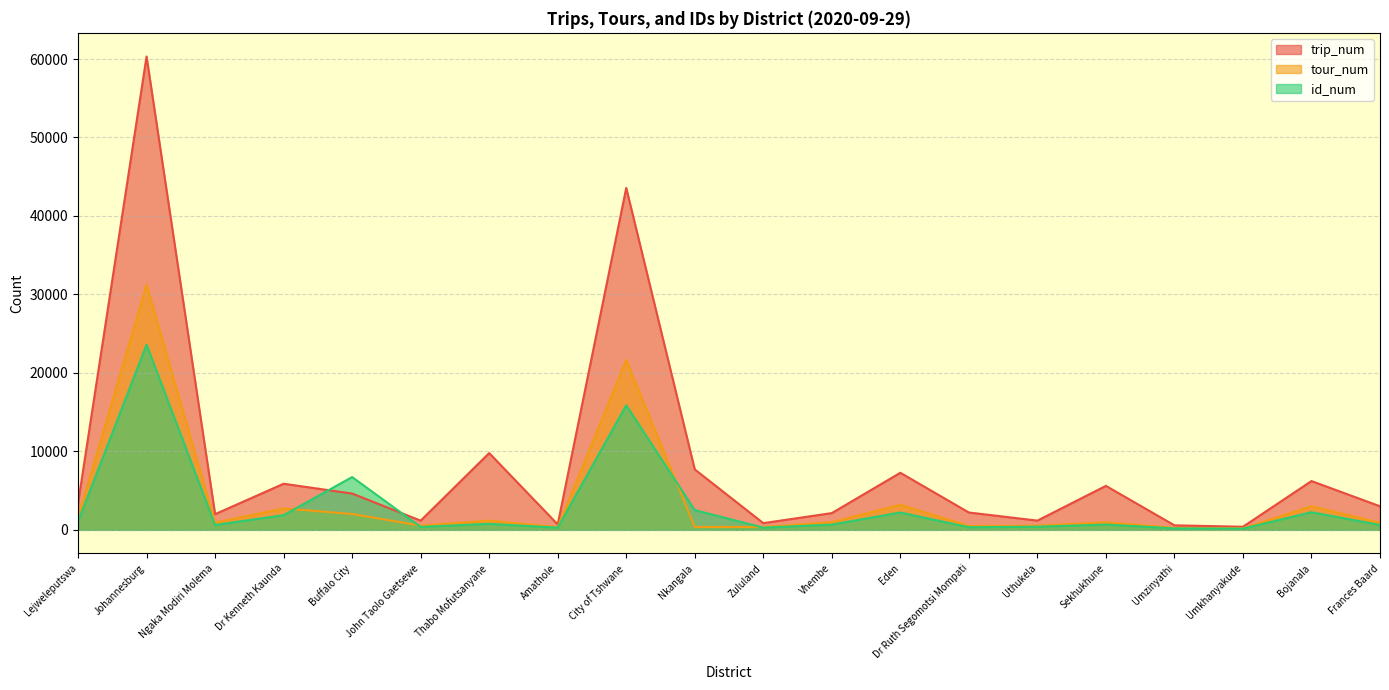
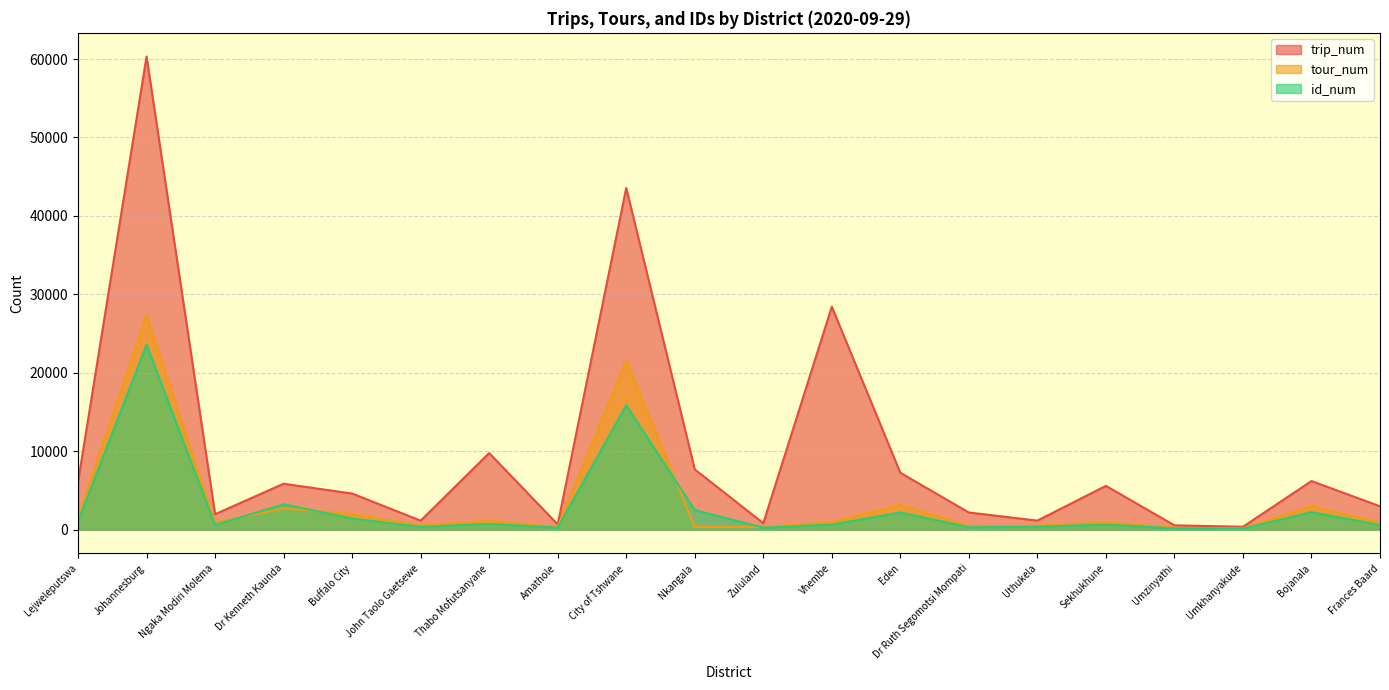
trip_num, Lejweleputswa: 3000 -> 6000
tour_num, Johannesburg: 31000 -> 27000
id_num, Dr Kenneth Kaunda: 2000 -> 3000
id_num, Buffalo City: 7000 -> 1000
trip_num, Vhembe: 2000 -> 28000
